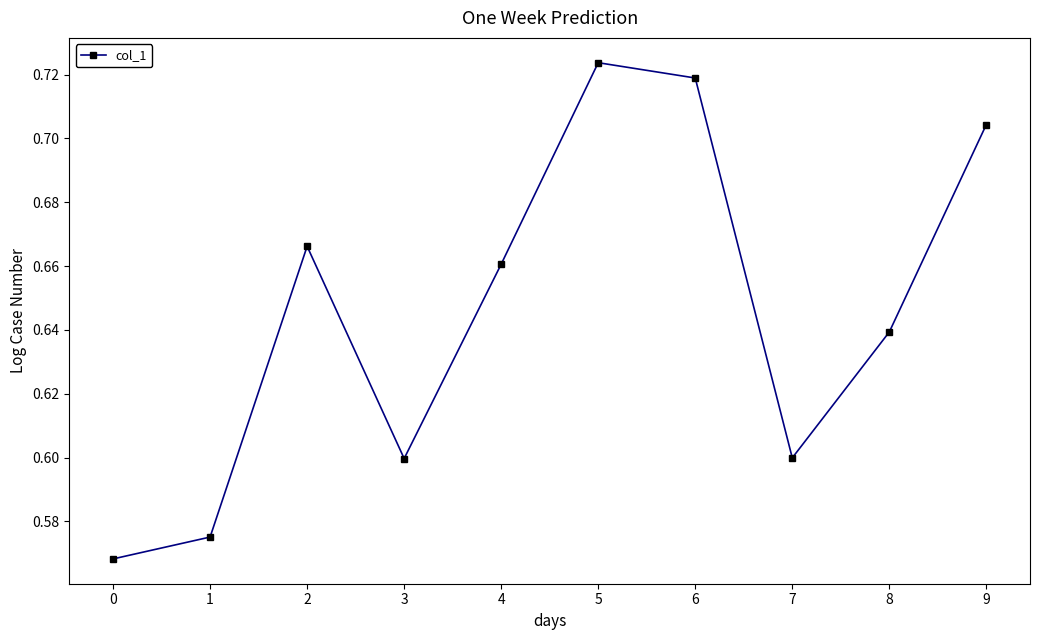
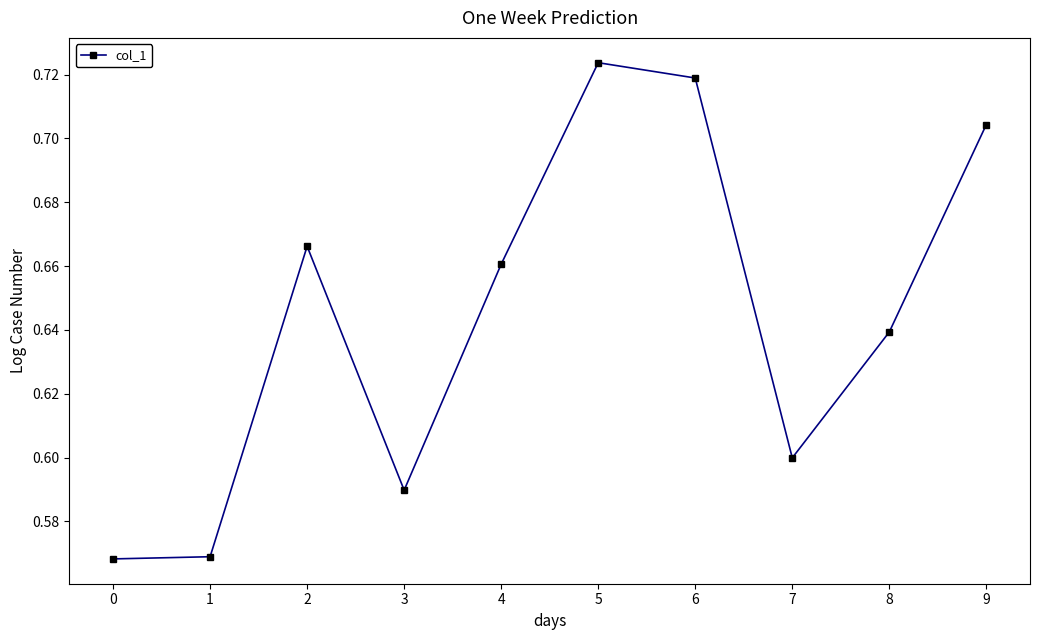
1: 0.575 -> 0.569
3: 0.600 -> 0.590
